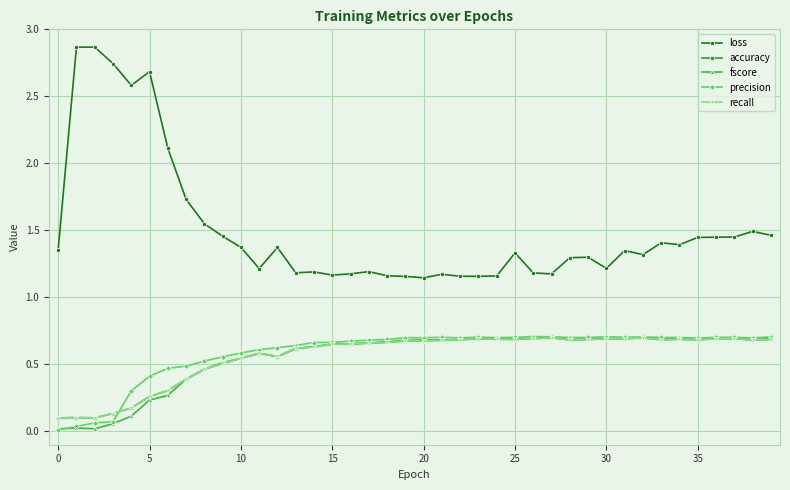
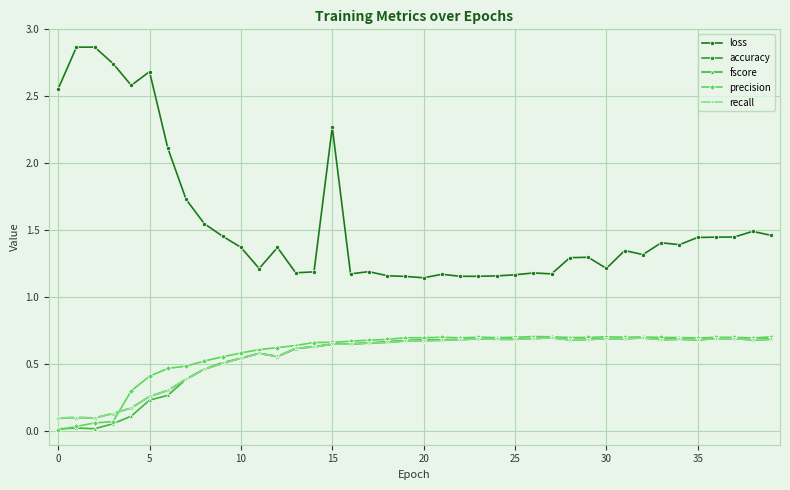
loss, 0: 1.35 -> 2.56
loss, 15: 1.17 -> 2.27
loss, 25: 1.33 -> 1.17
